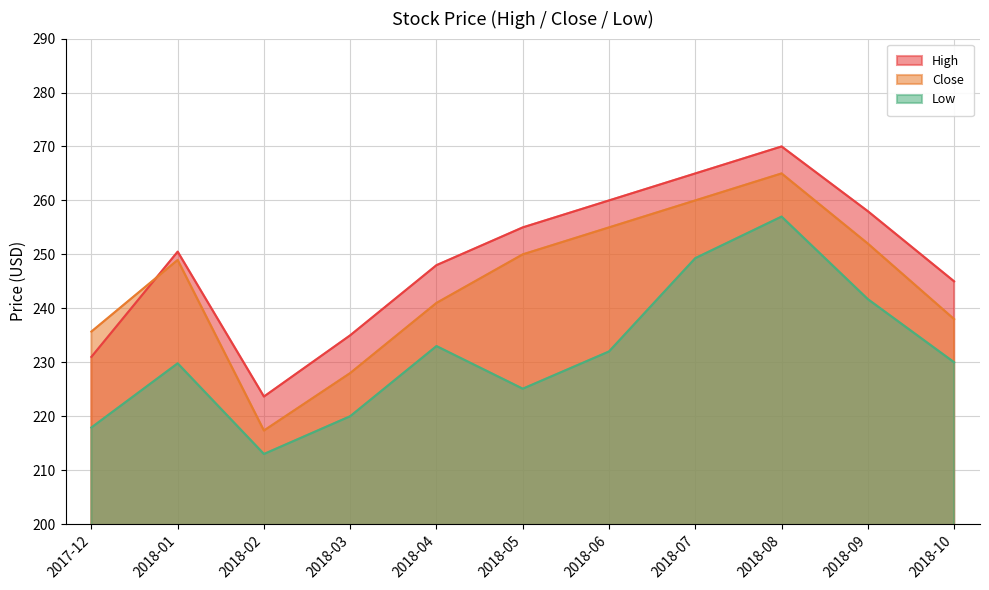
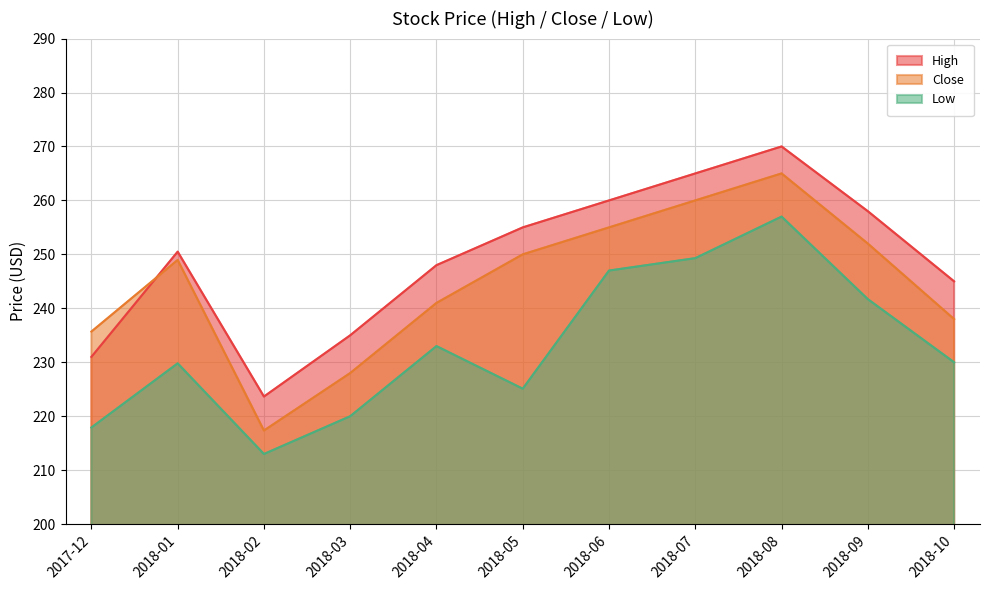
Low, 2018-06: 232 -> 247
